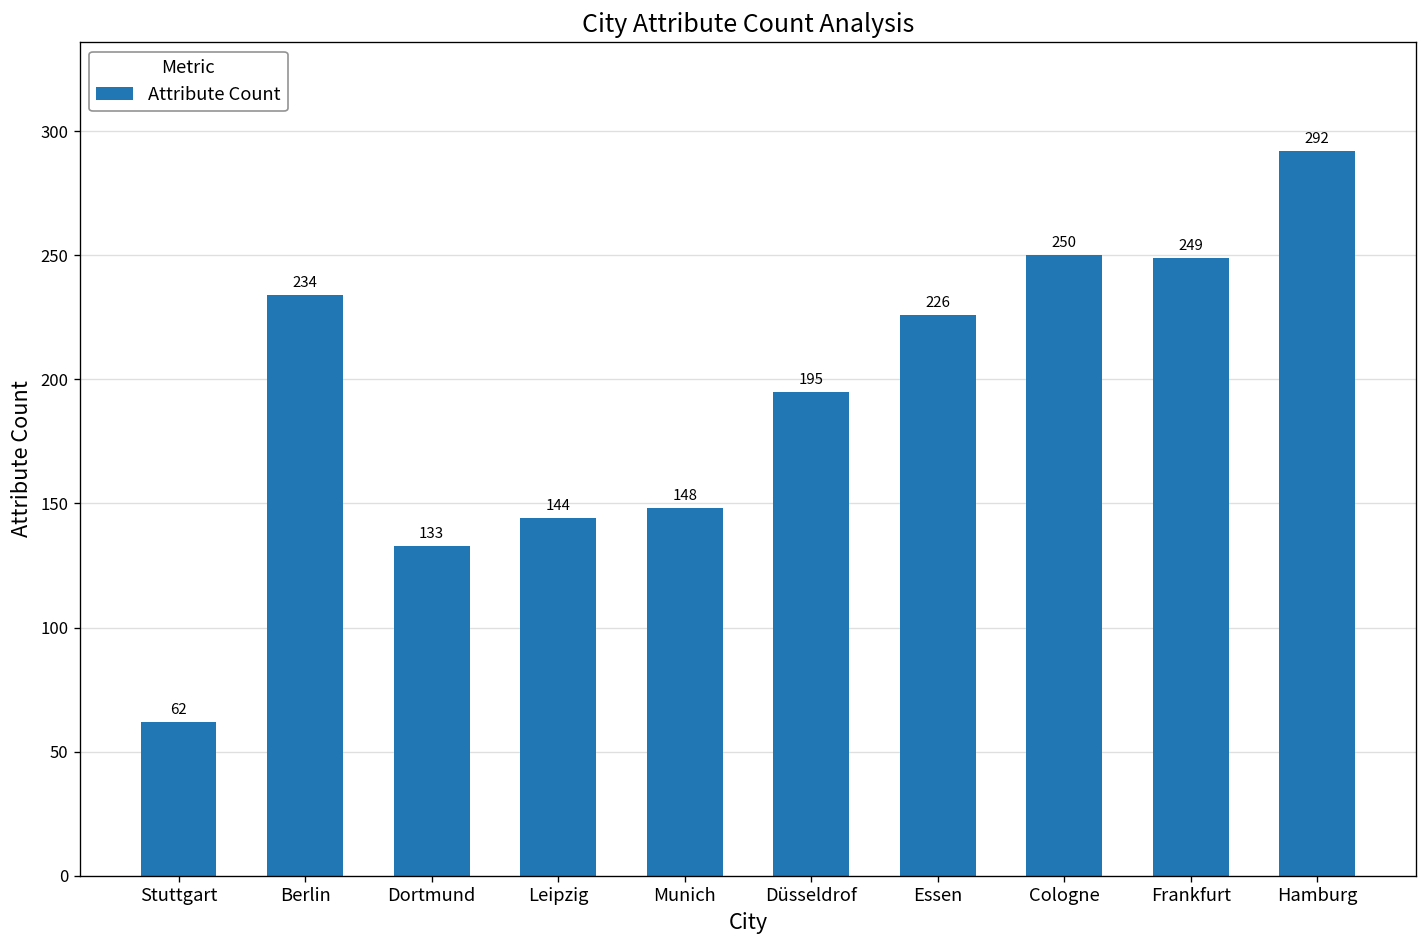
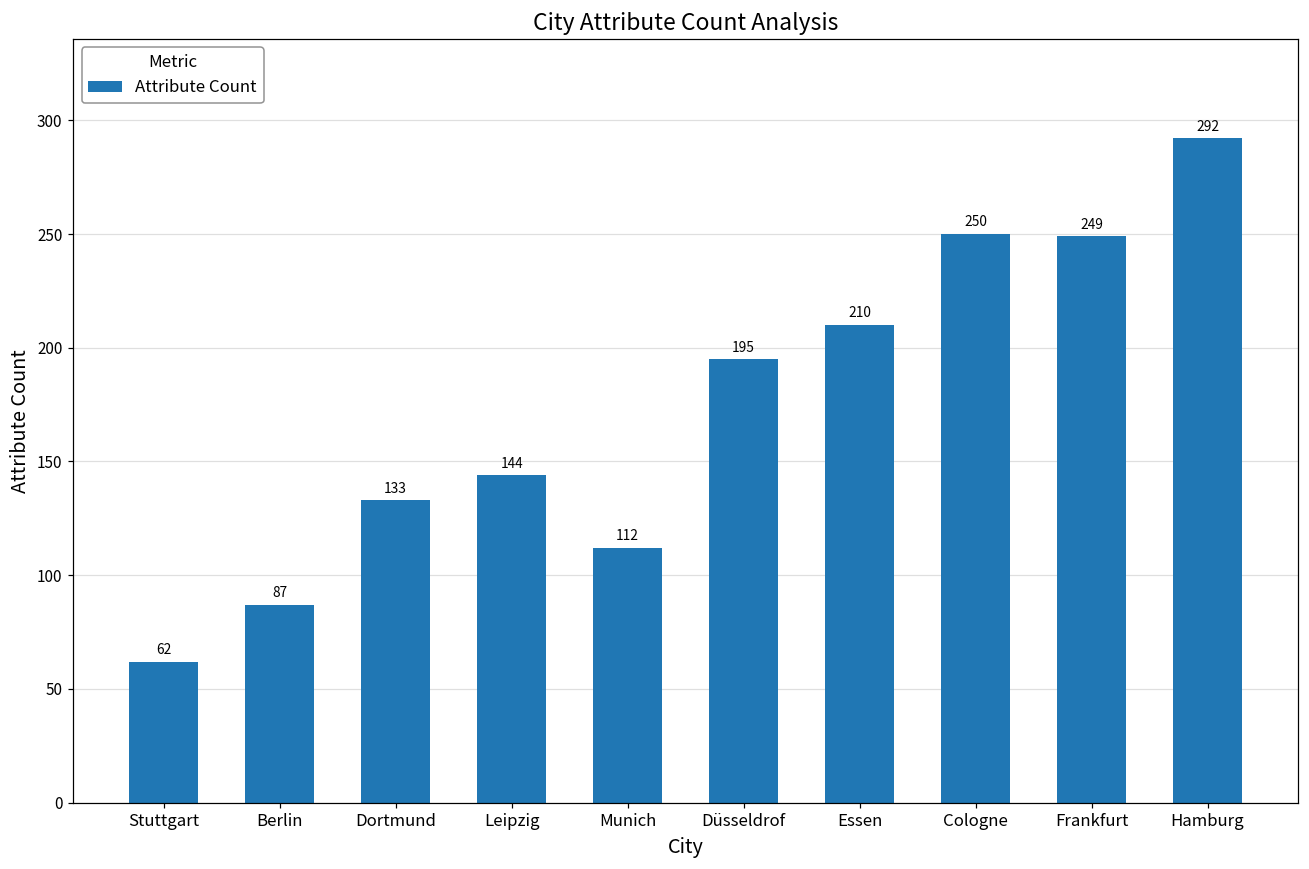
Berlin: 234 -> 87
Munich: 148 -> 112
Essen: 226 -> 210
